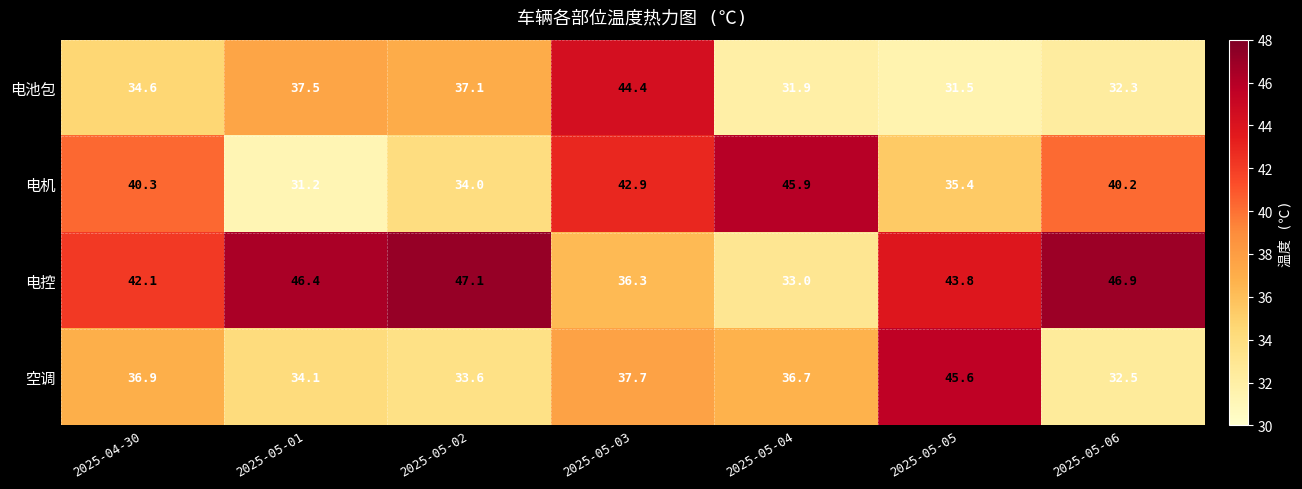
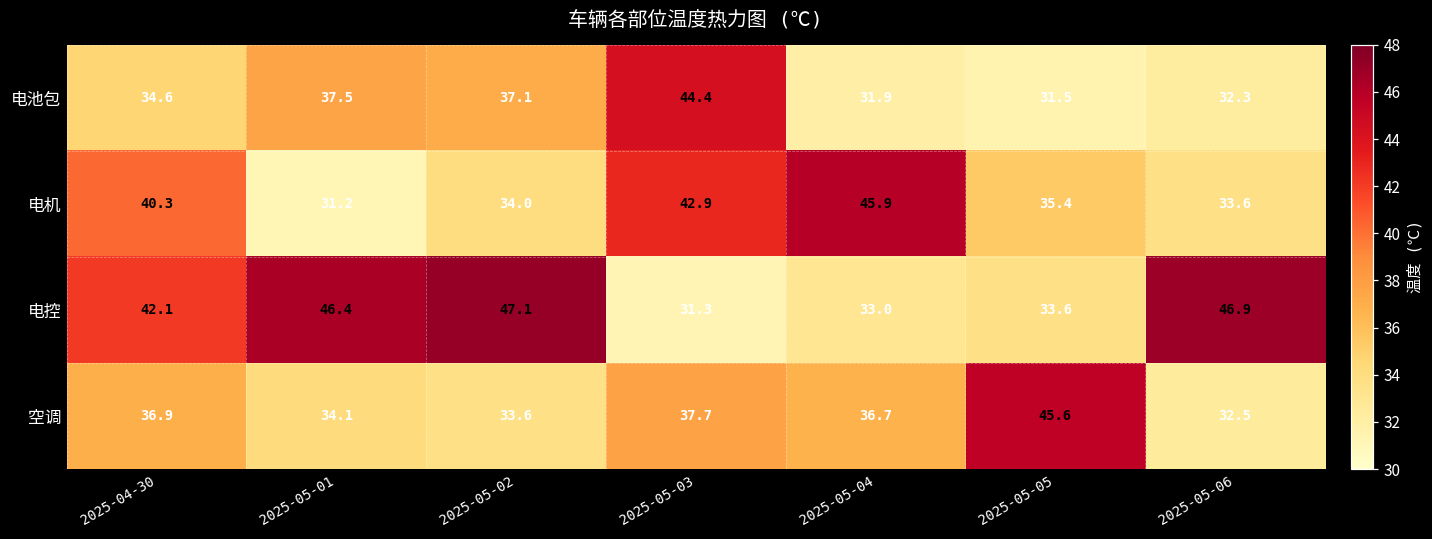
电机, 2025-05-06: 40.2 -> 33.6
电控, 2025-05-03: 36.3 -> 31.3
电控, 2025-05-05: 43.8 -> 33.6
